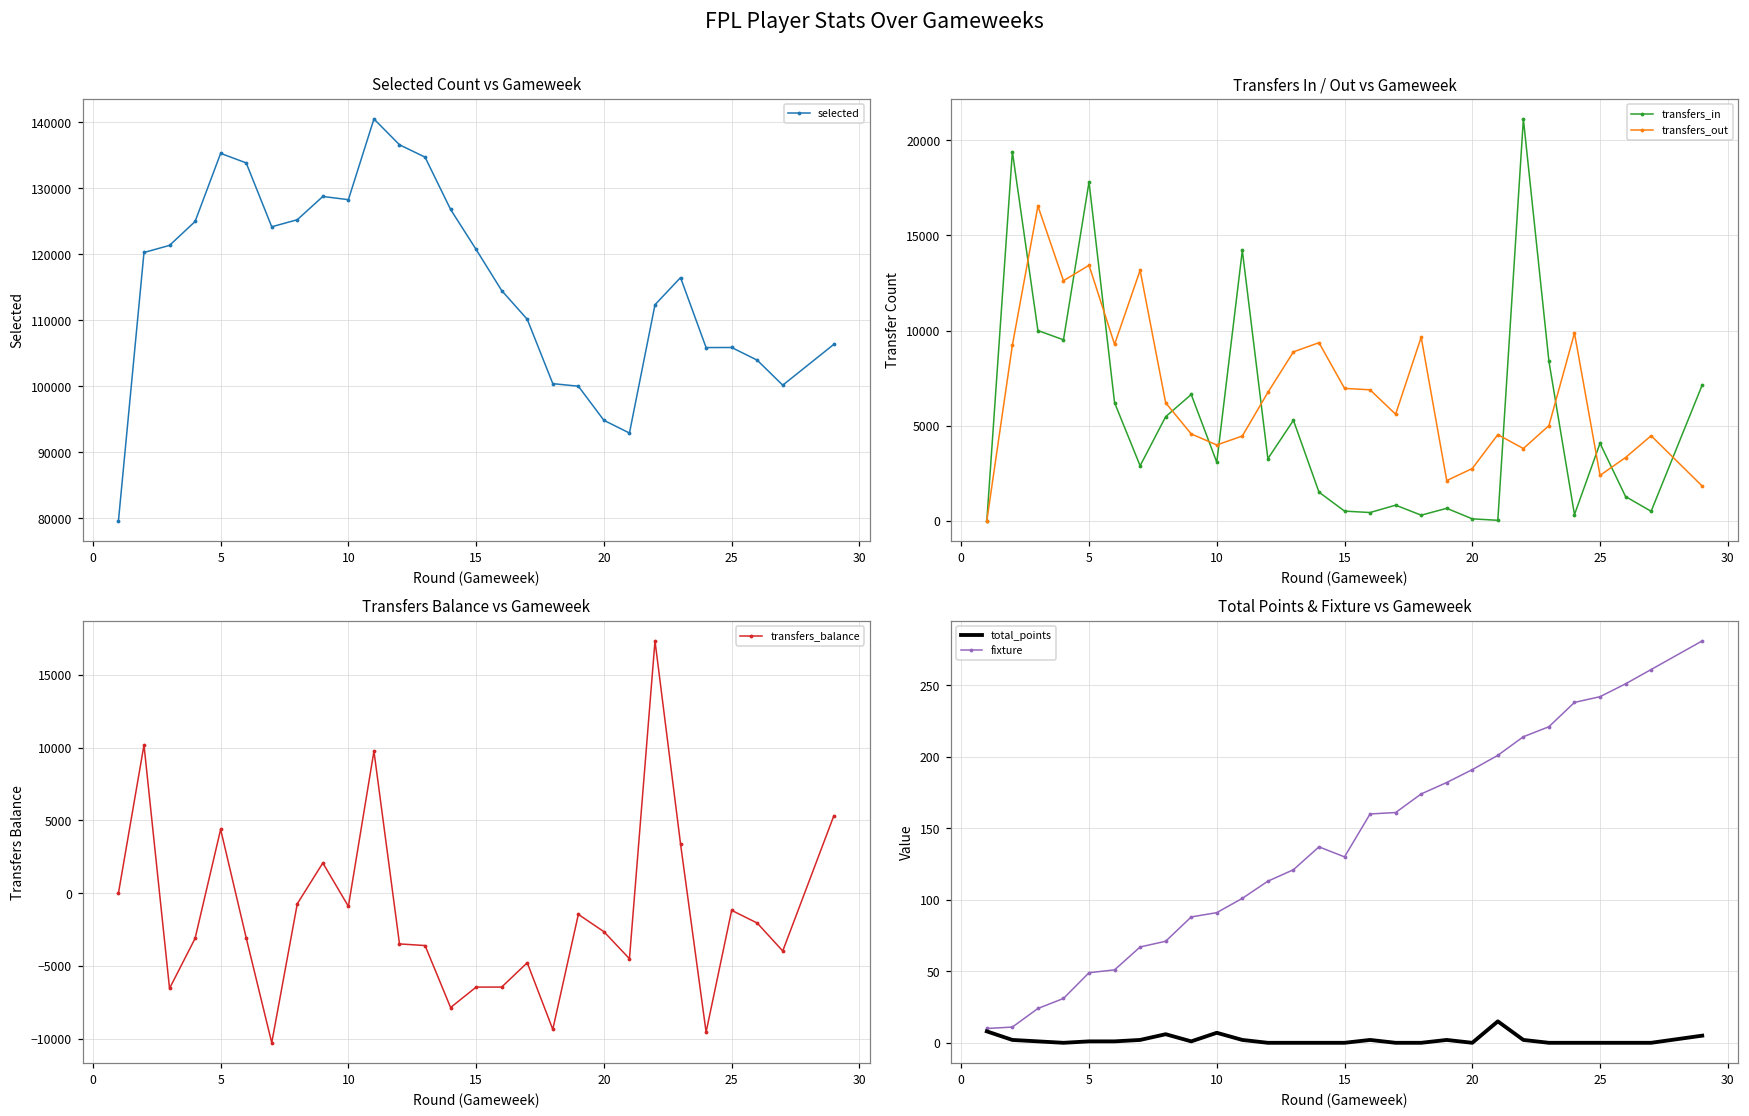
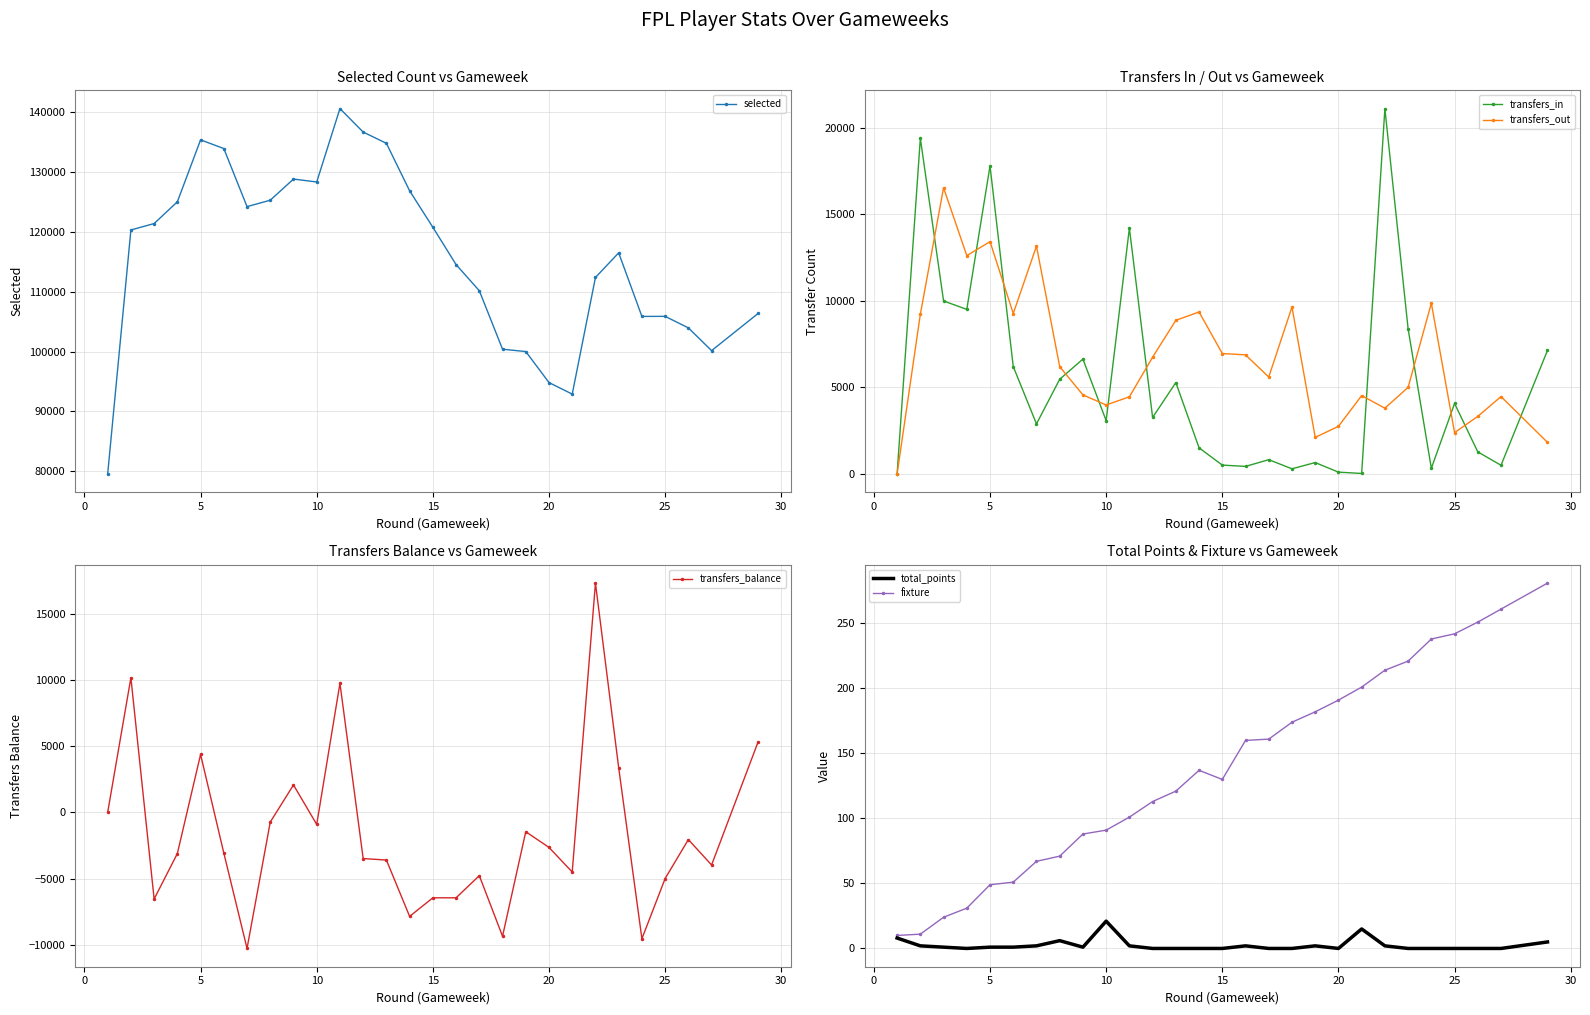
Transfers Balance vs Gameweek, 25: -1200 -> -5000
Total Points & Fixture vs Gameweek, total_points, 10: 7 -> 21
